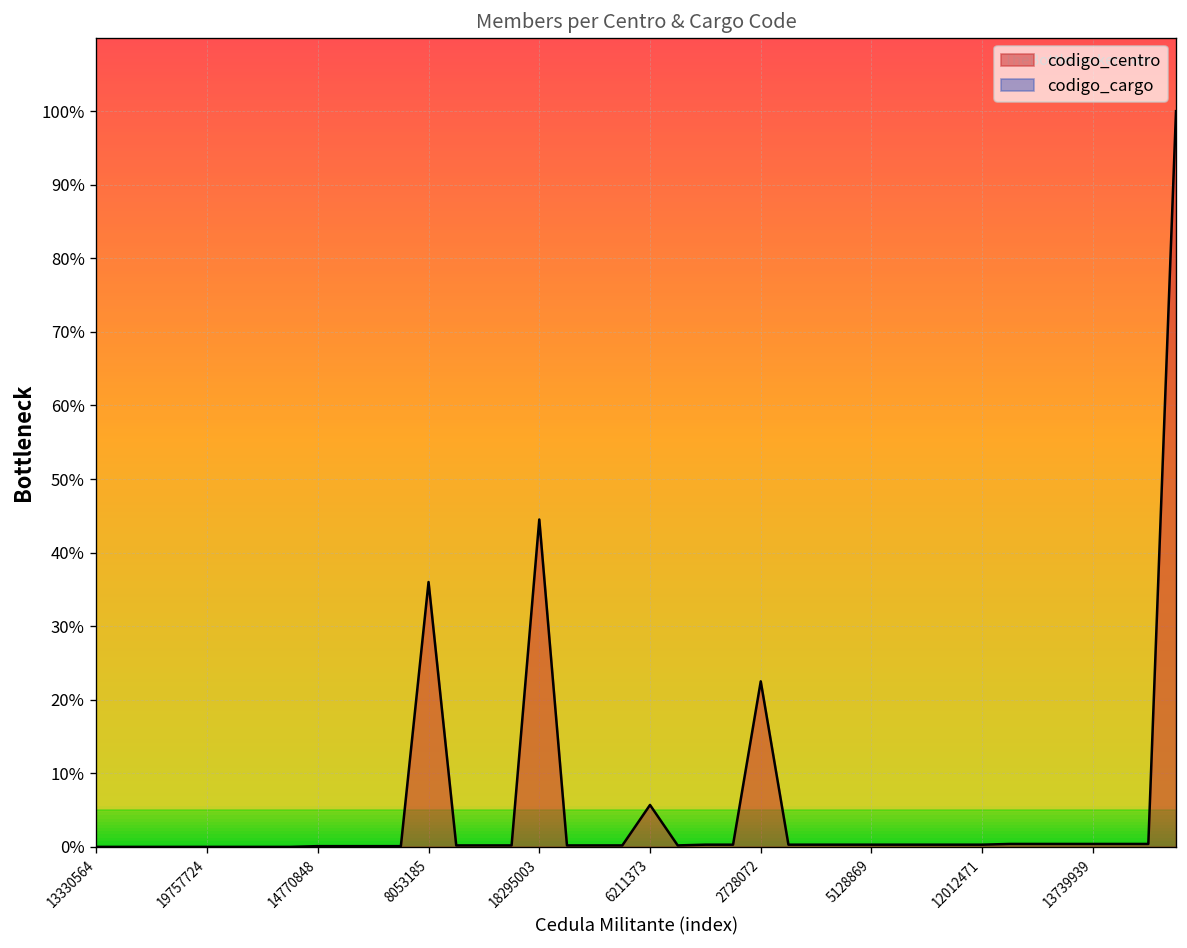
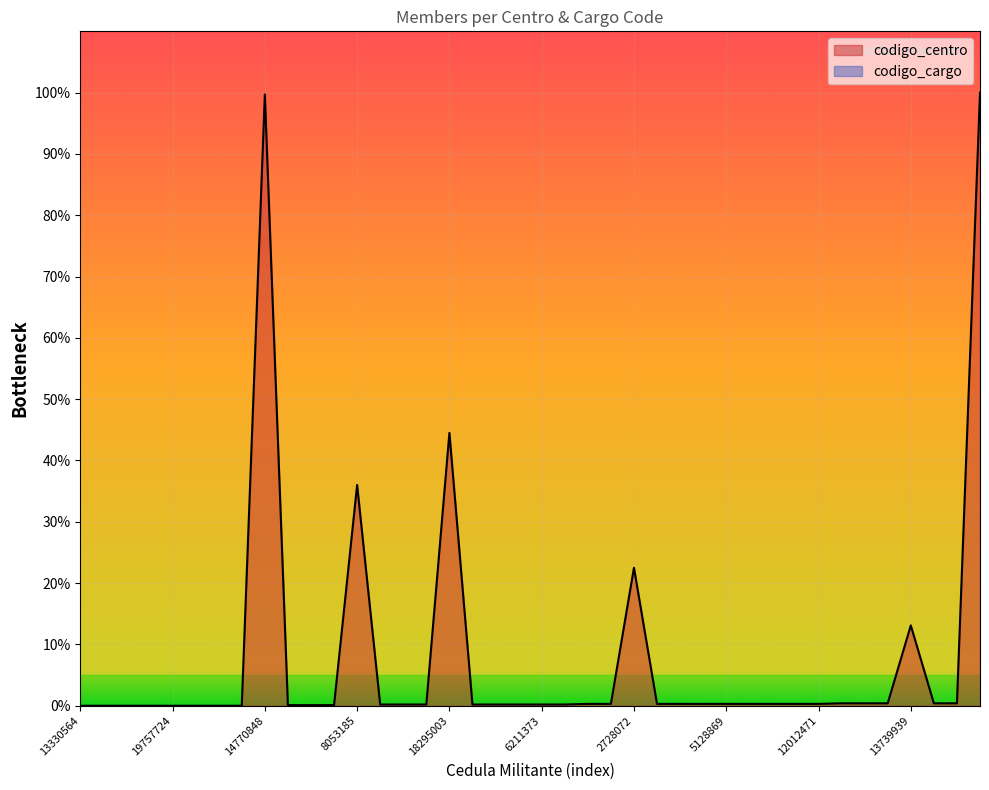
14770848: 0% -> 100%
6211373: 6% -> 0%
13739939: 0% -> 13%
